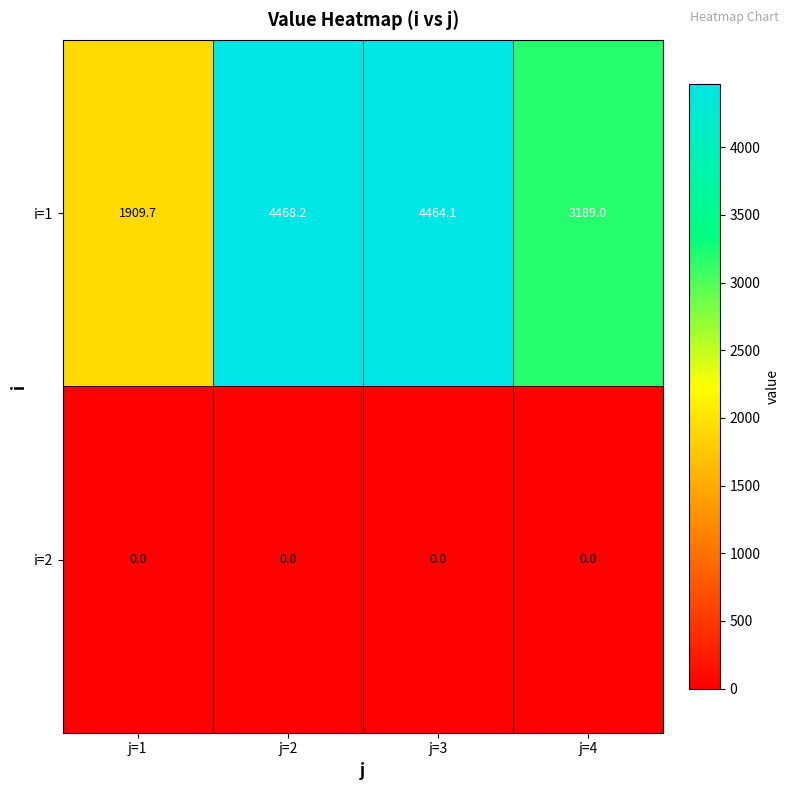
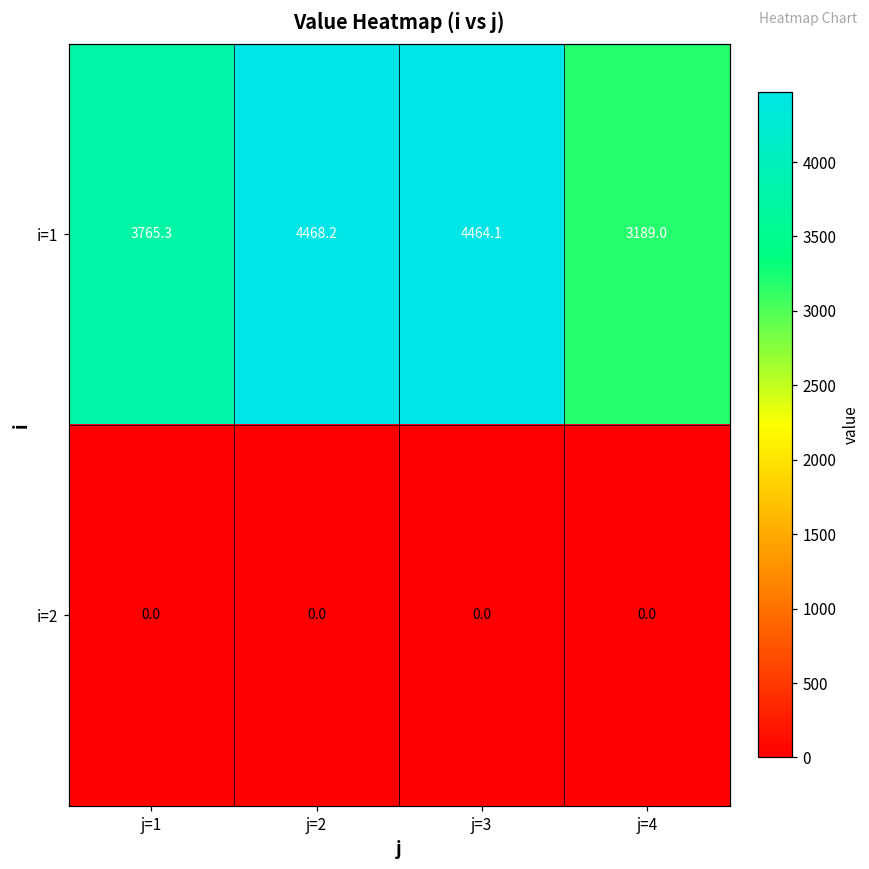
i=1, j=1: 1909.7 -> 3765.3
